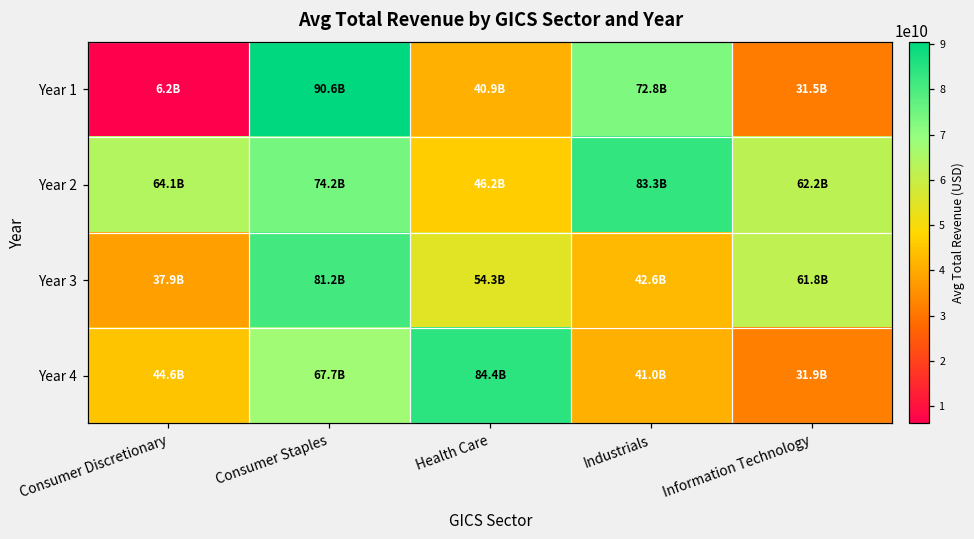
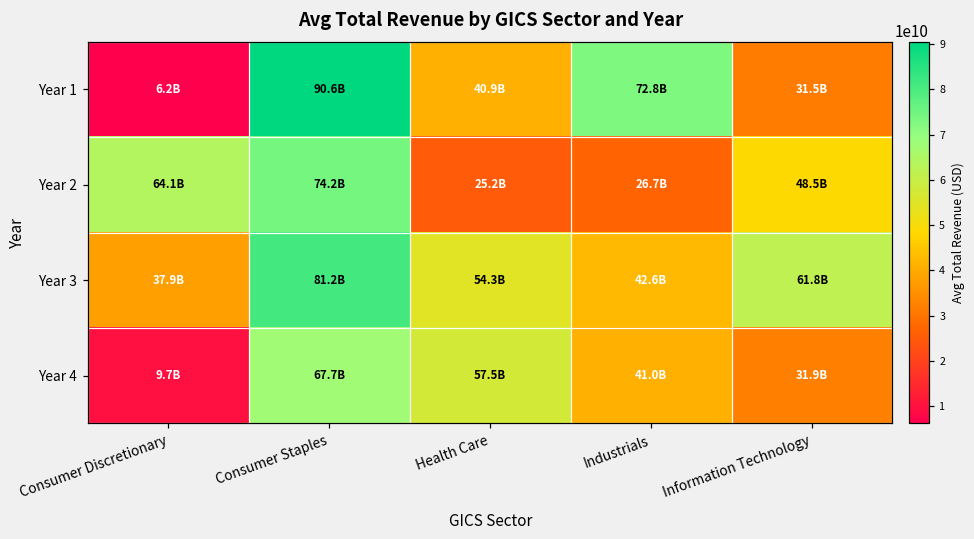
Year 2, Health Care: 46.2B -> 25.2B
Year 2, Industrials: 83.3B -> 26.7B
Year 2, Information Technology: 62.2B -> 48.5B
Year 4, Consumer Discretionary: 44.6B -> 9.7B
Year 4, Health Care: 84.4B -> 57.5B
